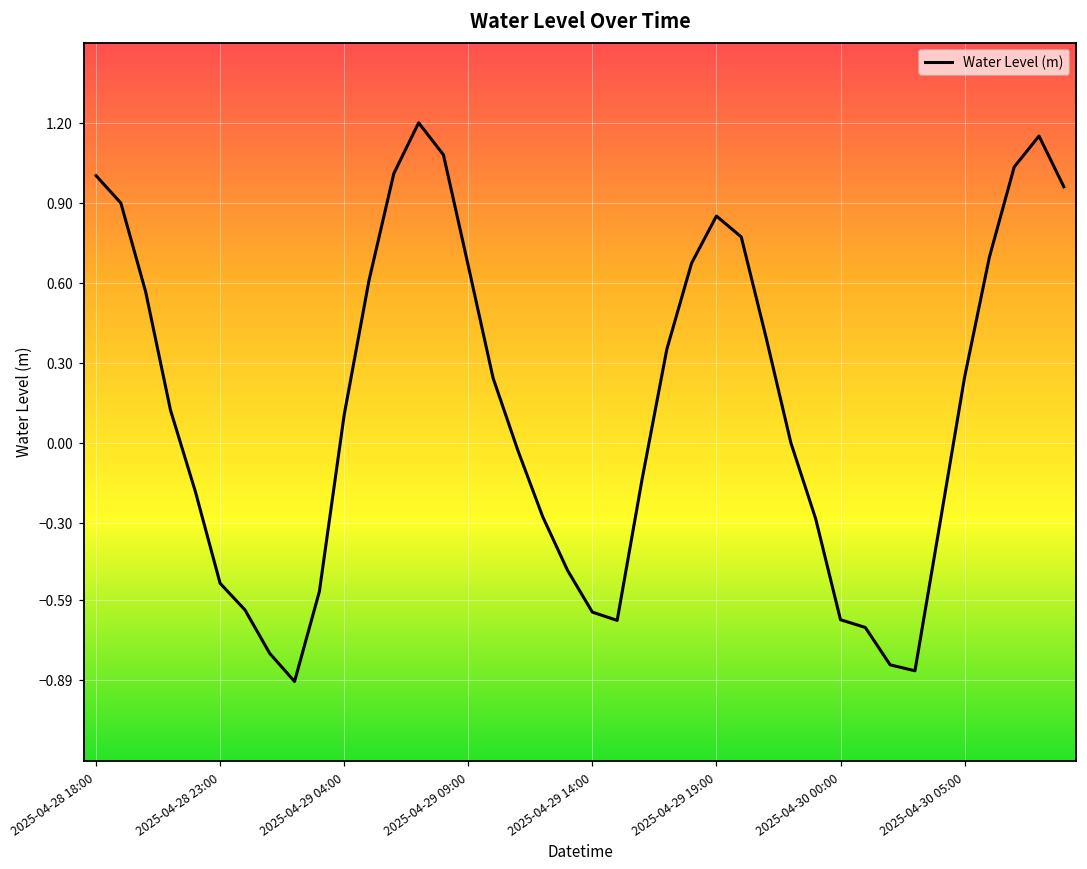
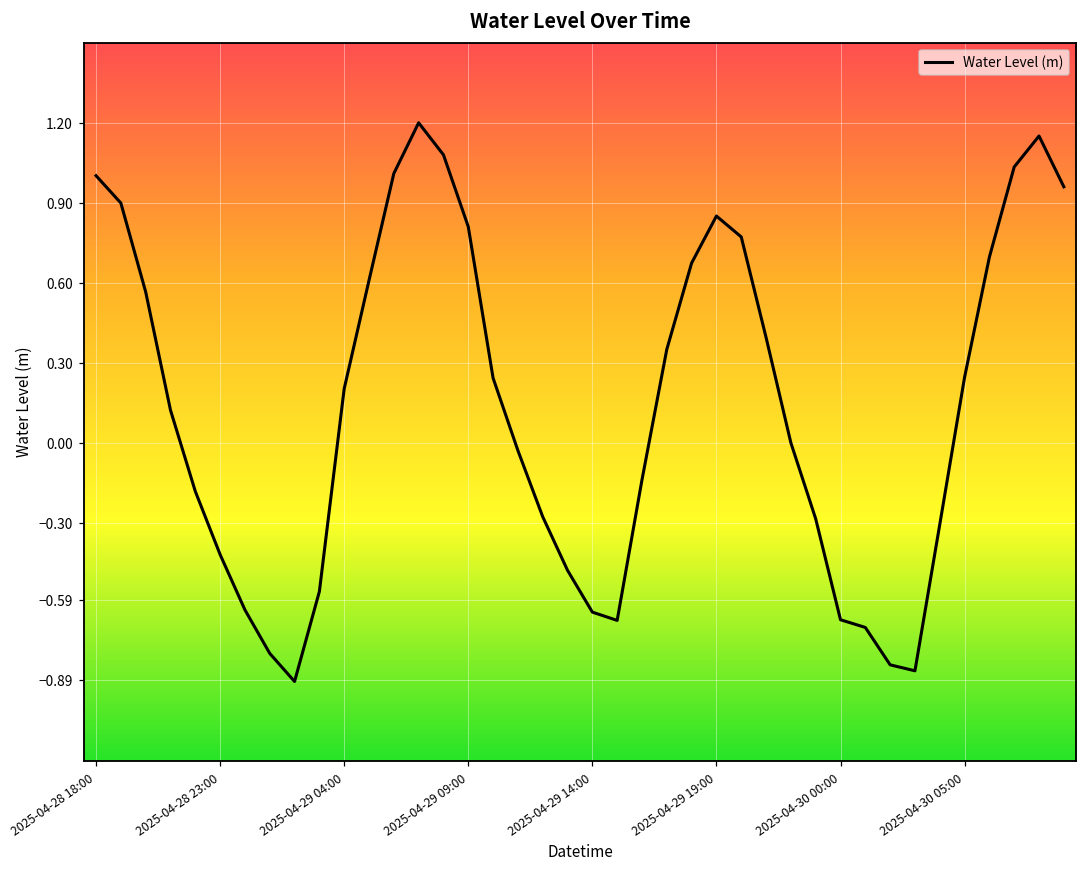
2025-04-28 23:00: -0.53 -> -0.42
2025-04-29 04:00: 0.11 -> 0.20
2025-04-29 09:00: 0.66 -> 0.81
